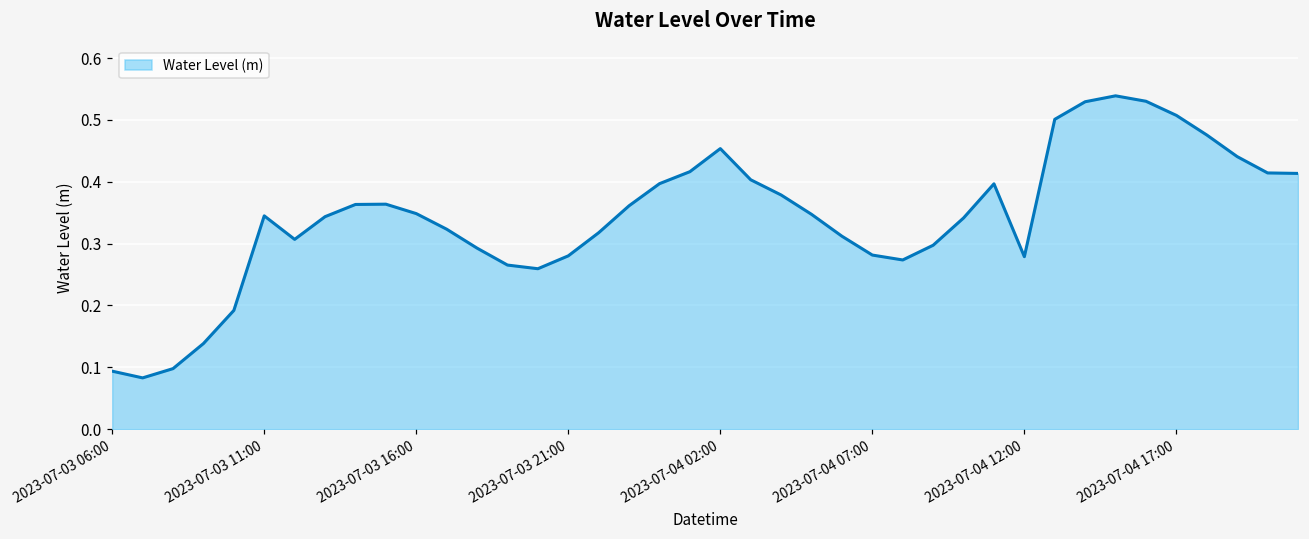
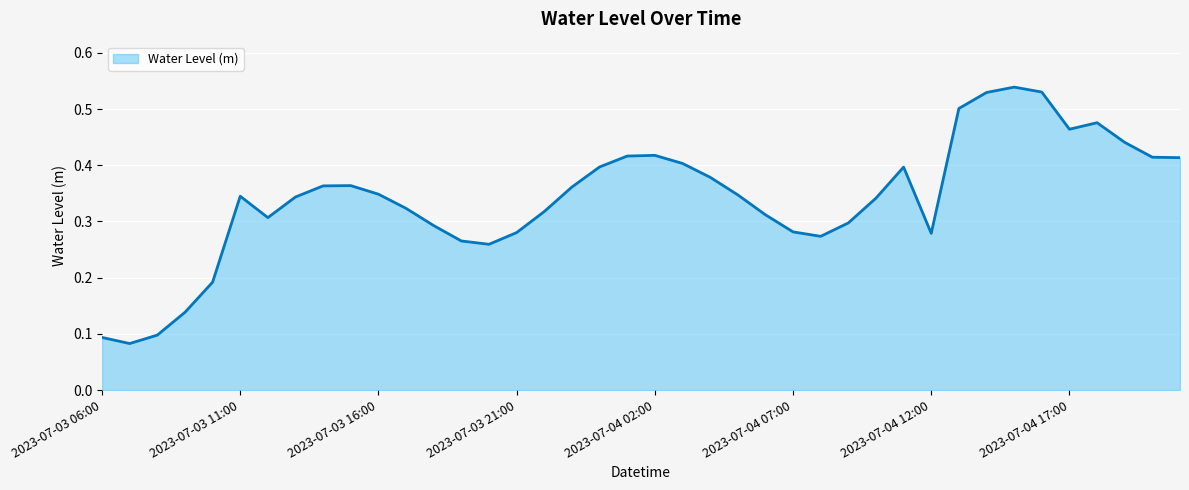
2023-07-04 02:00: 0.45 -> 0.42
2023-07-04 17:00: 0.51 -> 0.46
